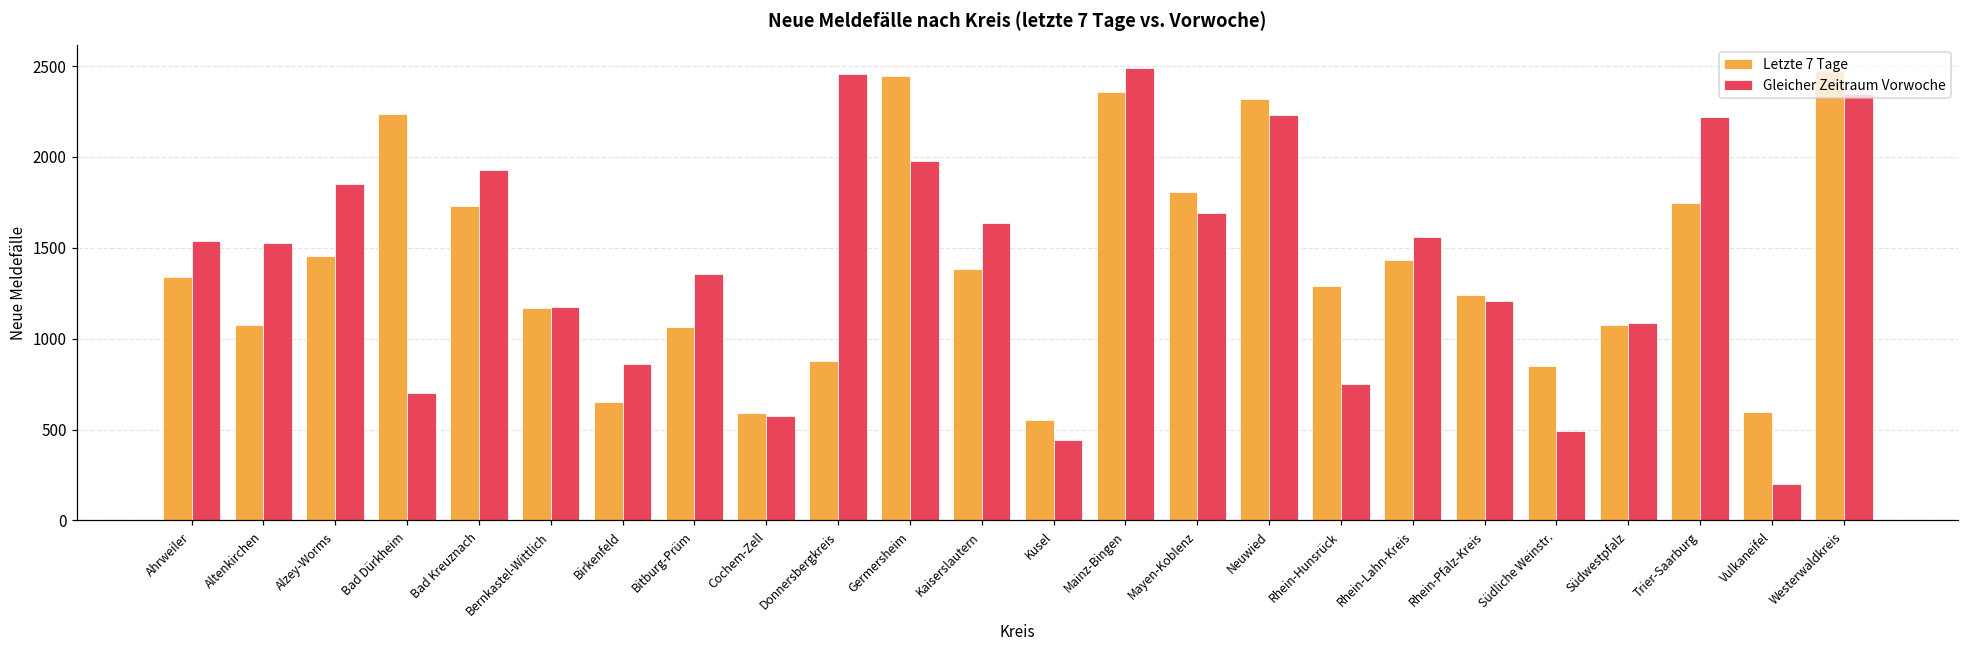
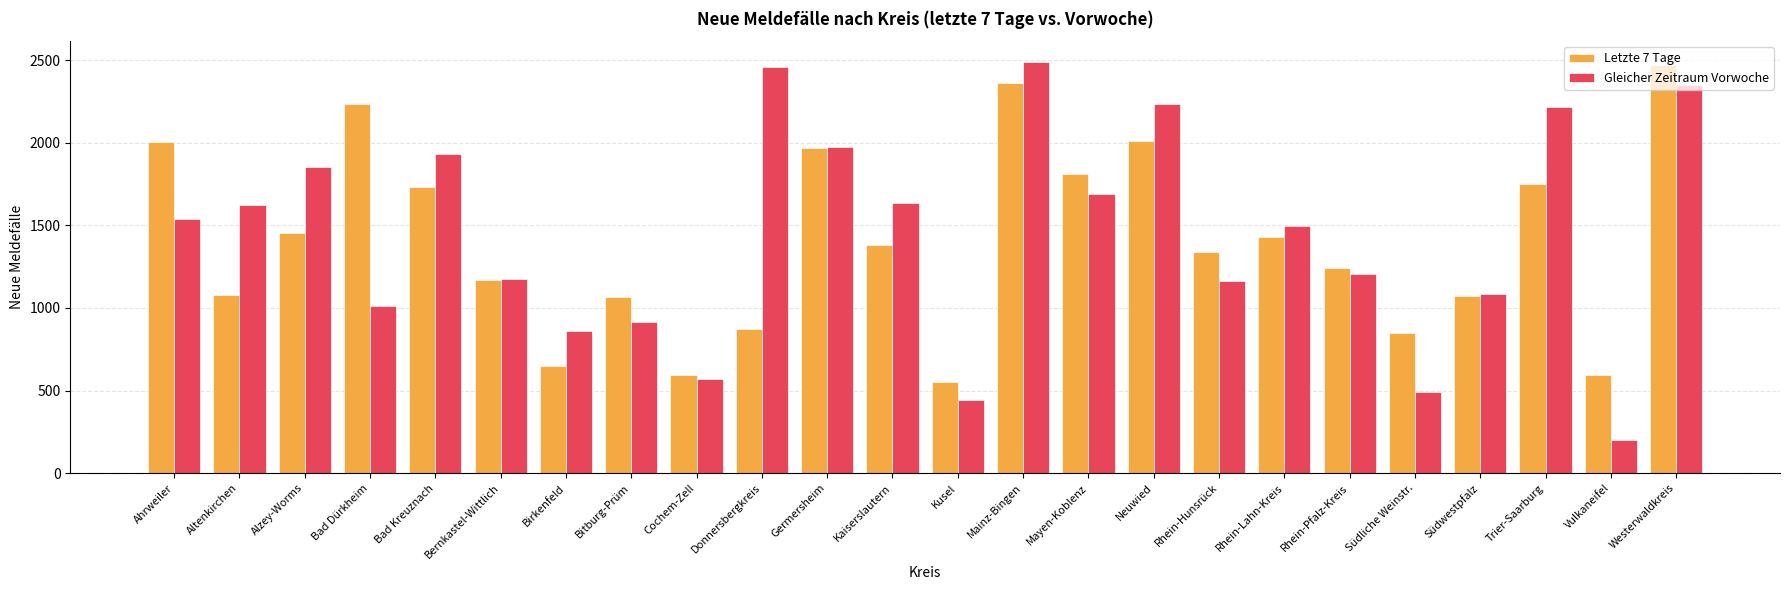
Letzte 7 Tage, Ahrweiler: 1340 -> 2010
Gleicher Zeitraum Vorwoche, Altenkirchen: 1520 -> 1620
Gleicher Zeitraum Vorwoche, Bad Dürkheim: 700 -> 1010
Gleicher Zeitraum Vorwoche, Bitburg-Prüm: 1360 -> 920
Letzte 7 Tage, Germersheim: 2440 -> 1970
Letzte 7 Tage, Neuwied: 2320 -> 2010
Letzte 7 Tage, Rhein-Hunsrück: 1290 -> 1340
Gleicher Zeitraum Vorwoche, Rhein-Hunsrück: 750 -> 1160
Gleicher Zeitraum Vorwoche, Rhein-Lahn-Kreis: 1560 -> 1500
